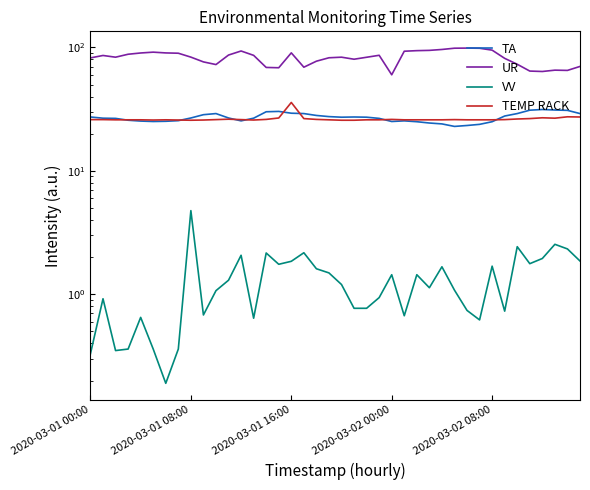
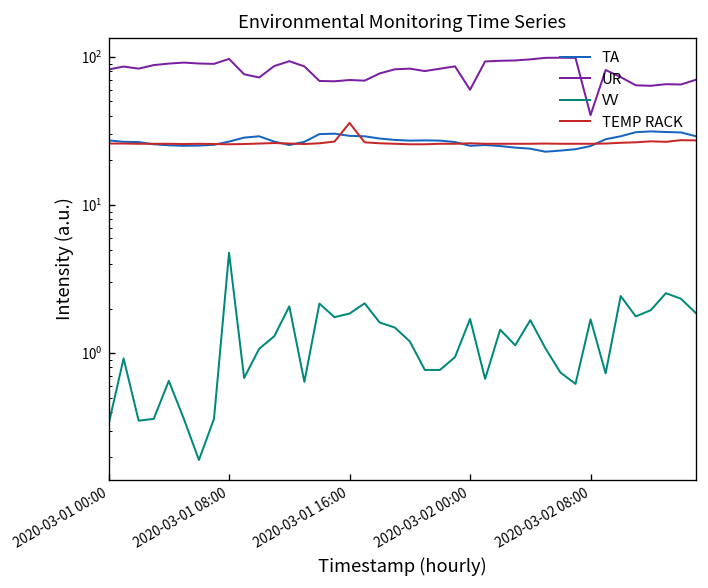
UR, 2020-03-01 08:00: 80 -> 100
UR, 2020-03-01 16:00: 90 -> 70
VV, 2020-03-02 00:00: 1.4 -> 1.7
UR, 2020-03-02 08:00: 100 -> 40
